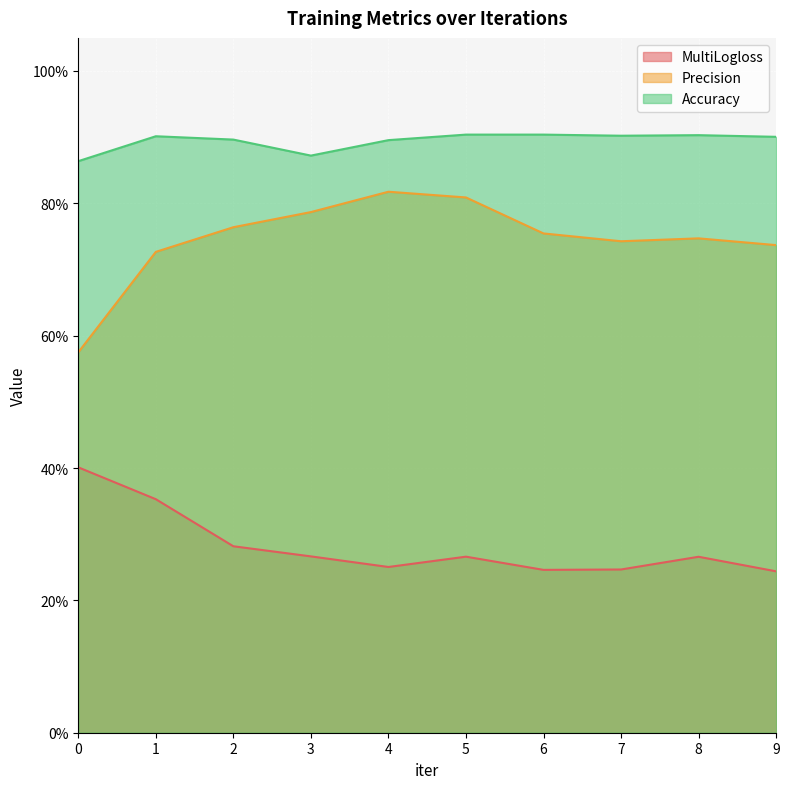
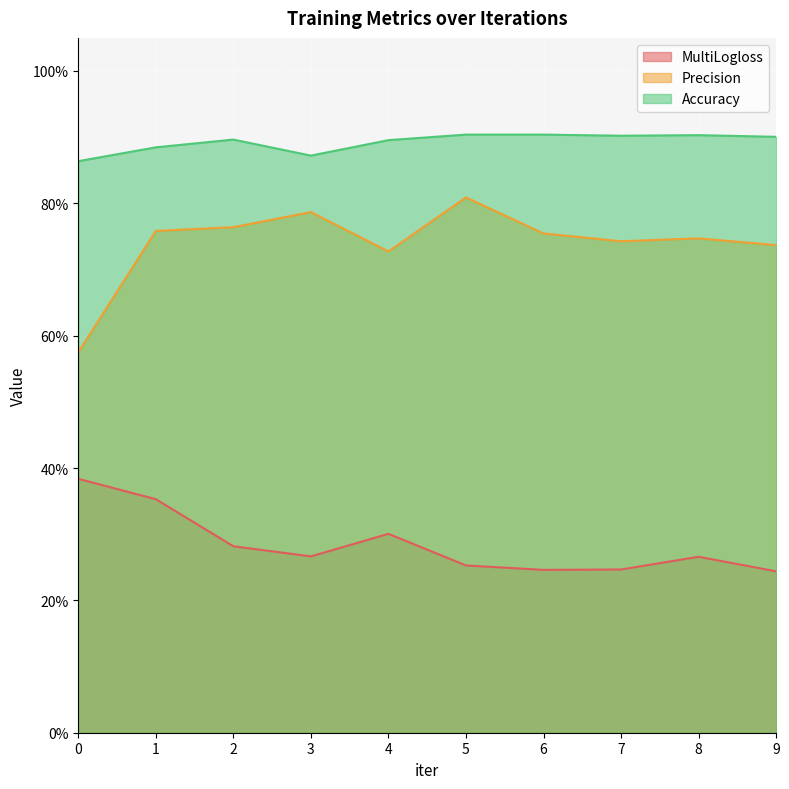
MultiLogloss, 0: 40% -> 38%
Precision, 1: 73% -> 76%
Accuracy, 1: 90% -> 88%
MultiLogloss, 4: 25% -> 30%
Precision, 4: 82% -> 73%
MultiLogloss, 5: 27% -> 25%
